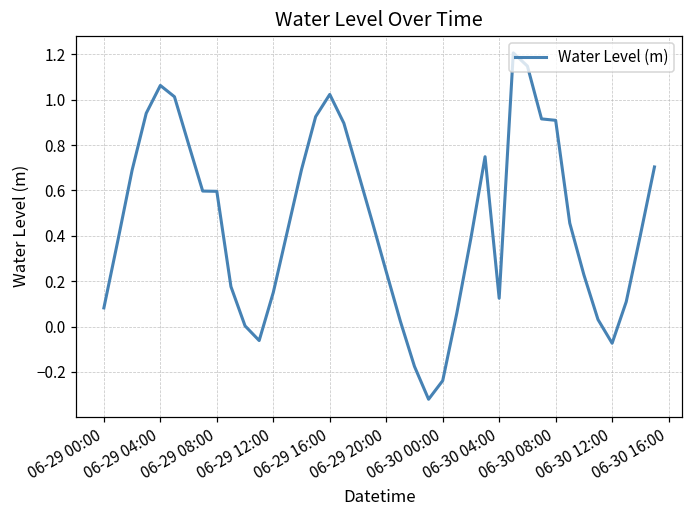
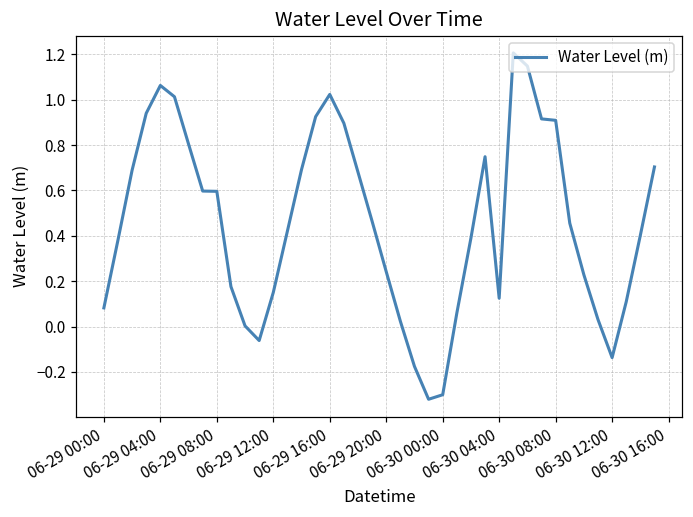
06-30 00:00: -0.24 -> -0.30
06-30 12:00: -0.07 -> -0.14
